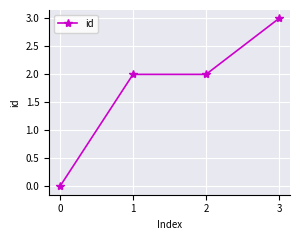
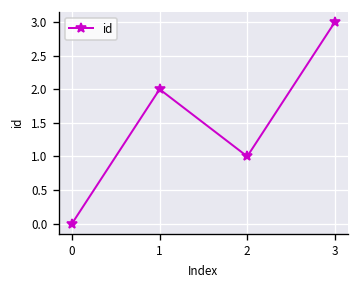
2: 2 -> 1
